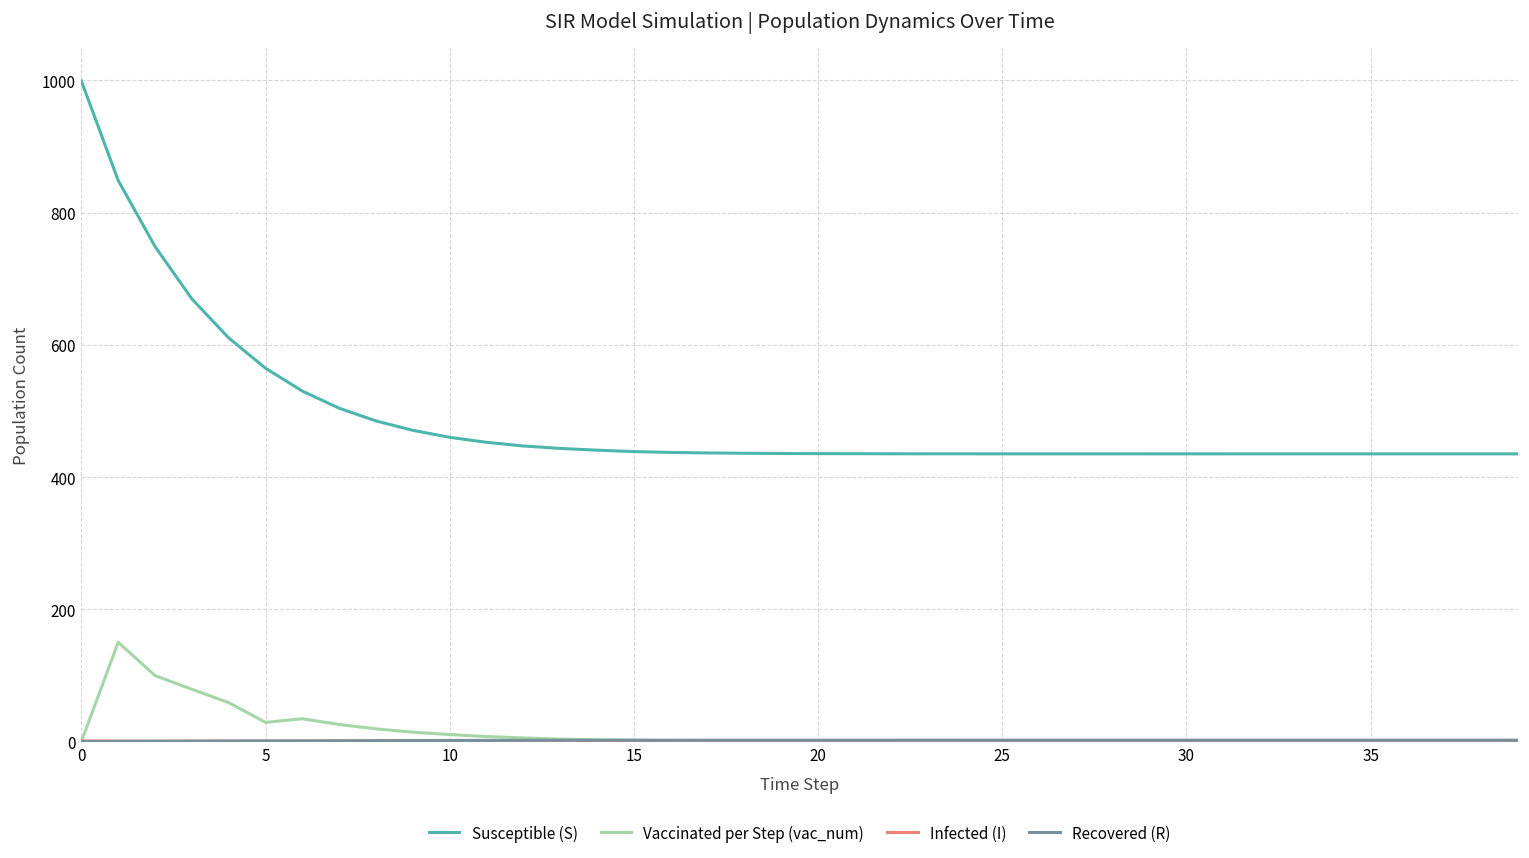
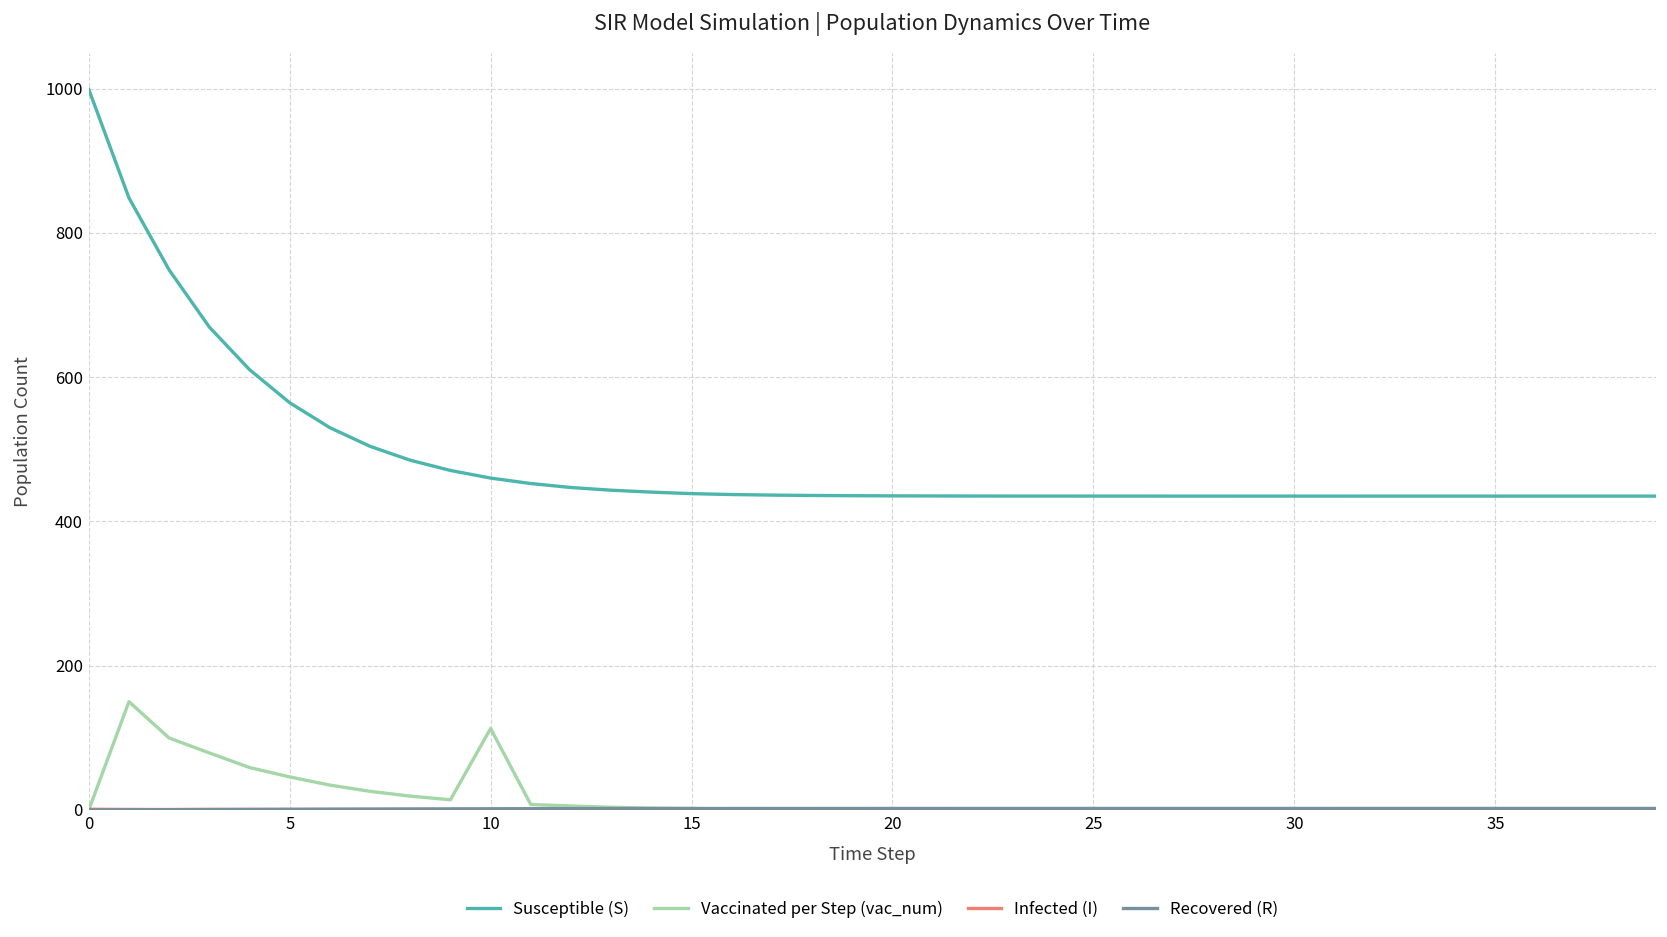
Vaccinated per Step (vac_num), 5: 30 -> 50
Vaccinated per Step (vac_num), 10: 10 -> 110
